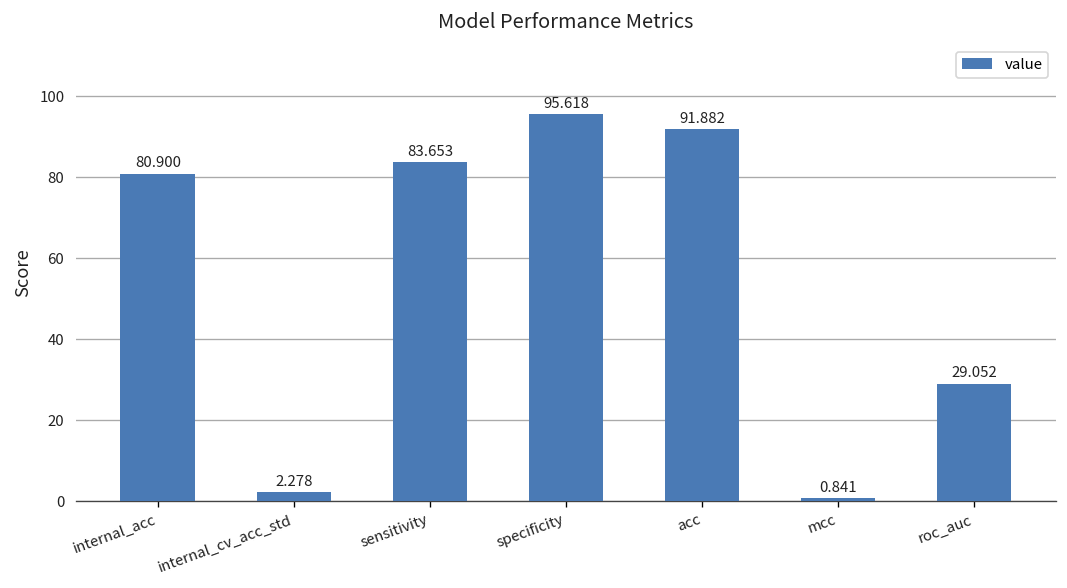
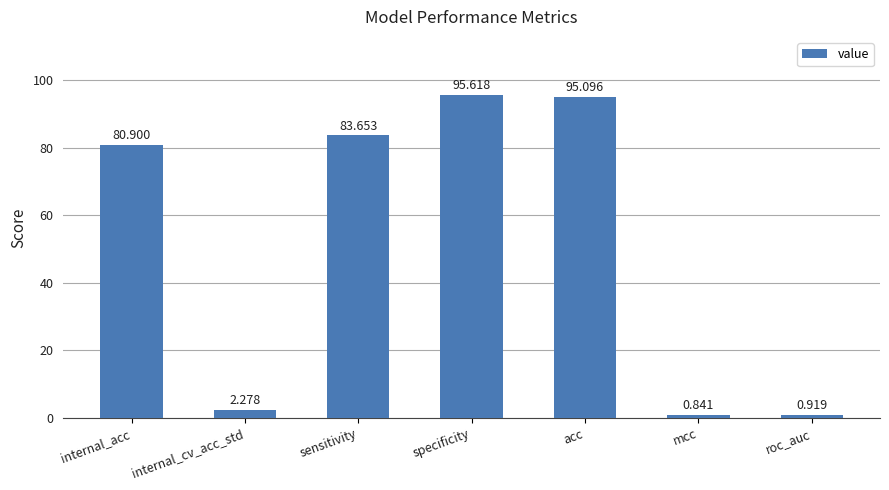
acc: 91.882 -> 95.096
roc_auc: 29.052 -> 0.919
